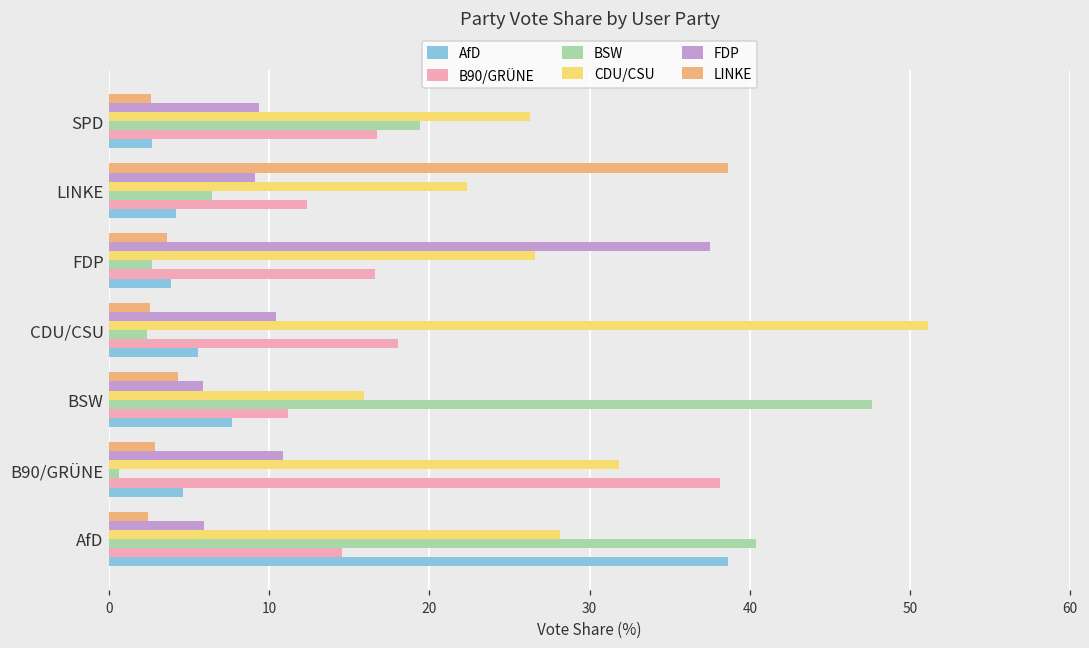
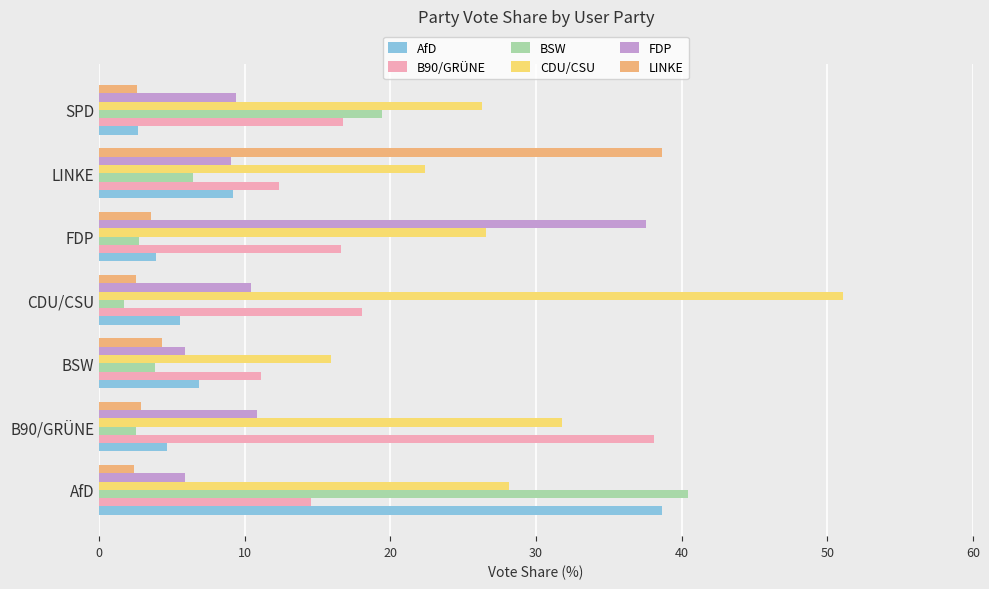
AfD, LINKE: 4.2 -> 9.2
BSW, CDU/CSU: 2.4 -> 1.7
BSW, BSW: 47.6 -> 3.9
AfD, BSW: 7.7 -> 6.9
BSW, B90/GRÜNE: 0.6 -> 2.5
